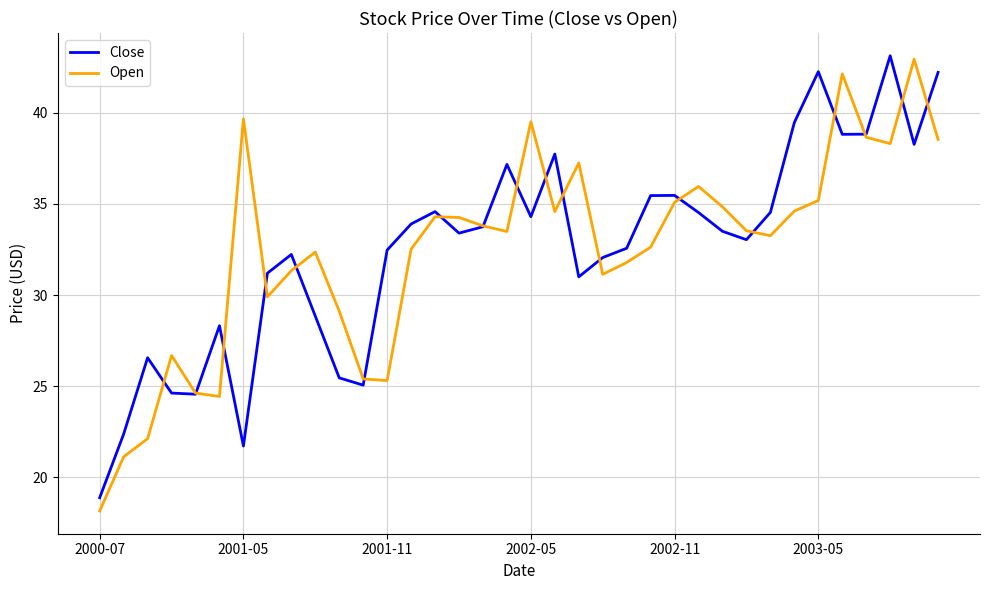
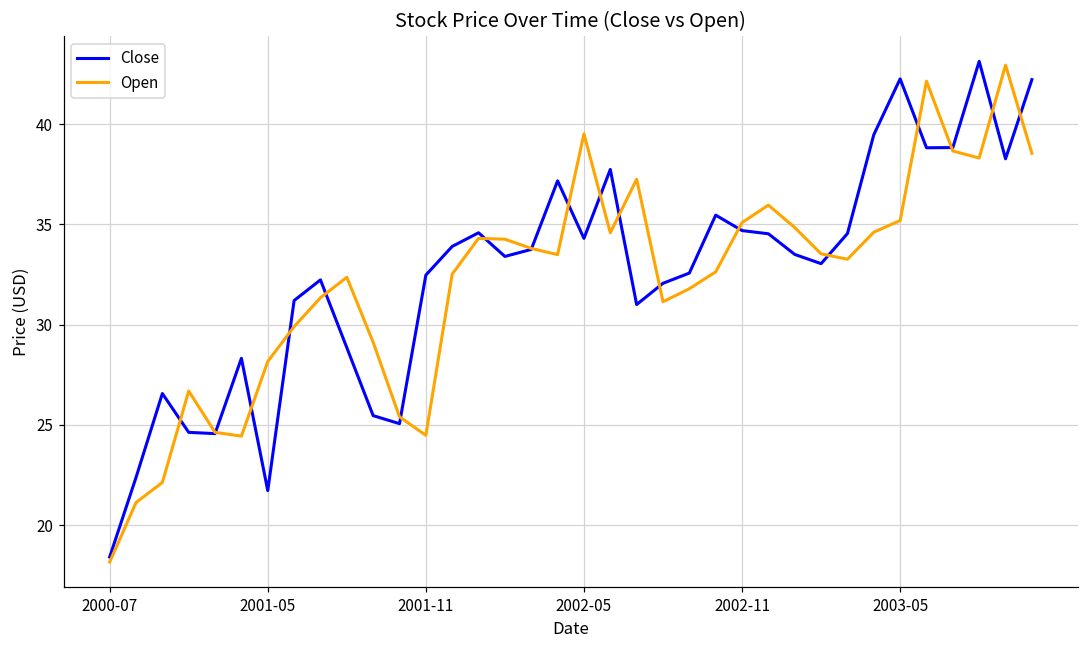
Close, 2000-07: 18.9 -> 18.4
Open, 2001-05: 39.7 -> 28.2
Open, 2001-11: 25.3 -> 24.5
Close, 2002-11: 35.5 -> 34.7
